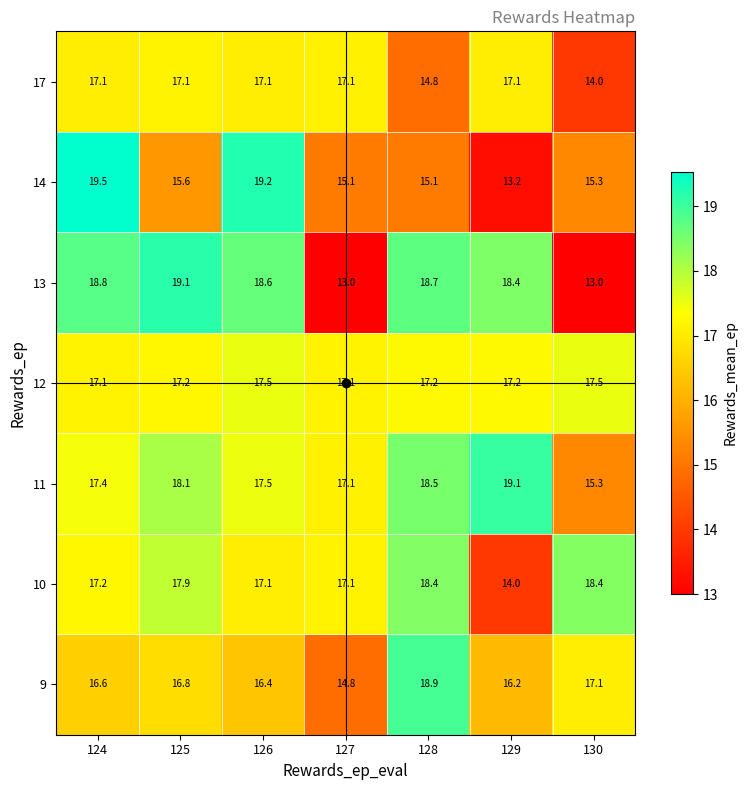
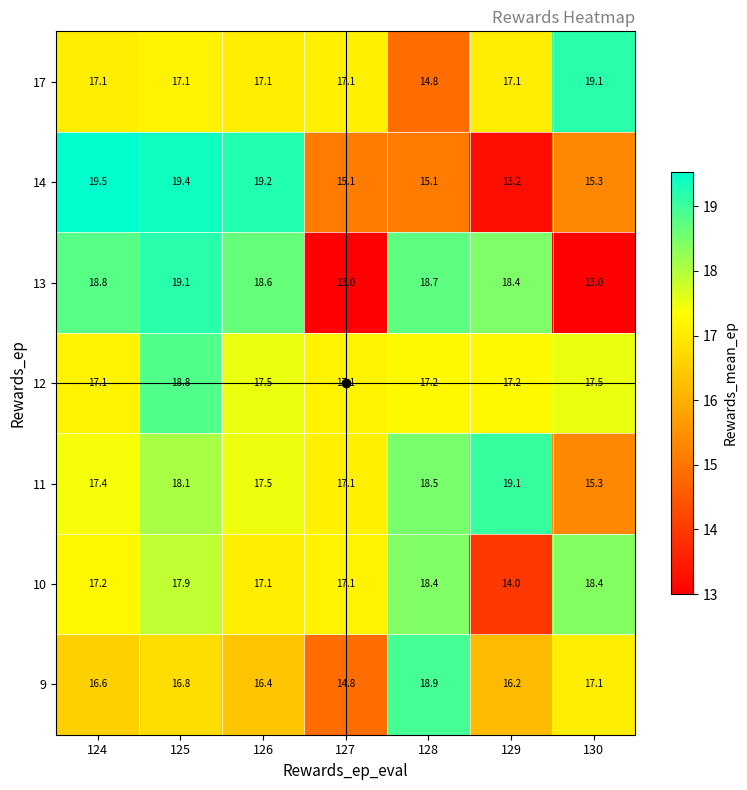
17, 130: 14.0 -> 19.1
14, 125: 15.6 -> 19.4
12, 125: 17.2 -> 18.8
